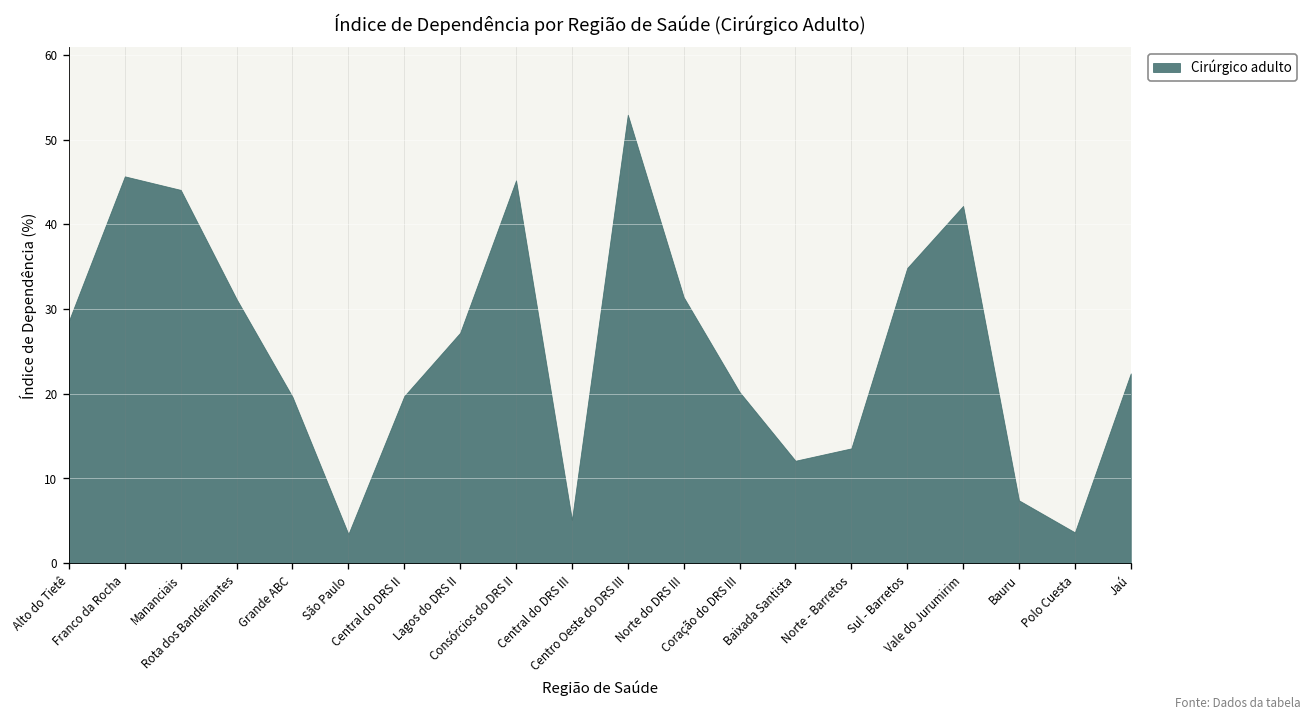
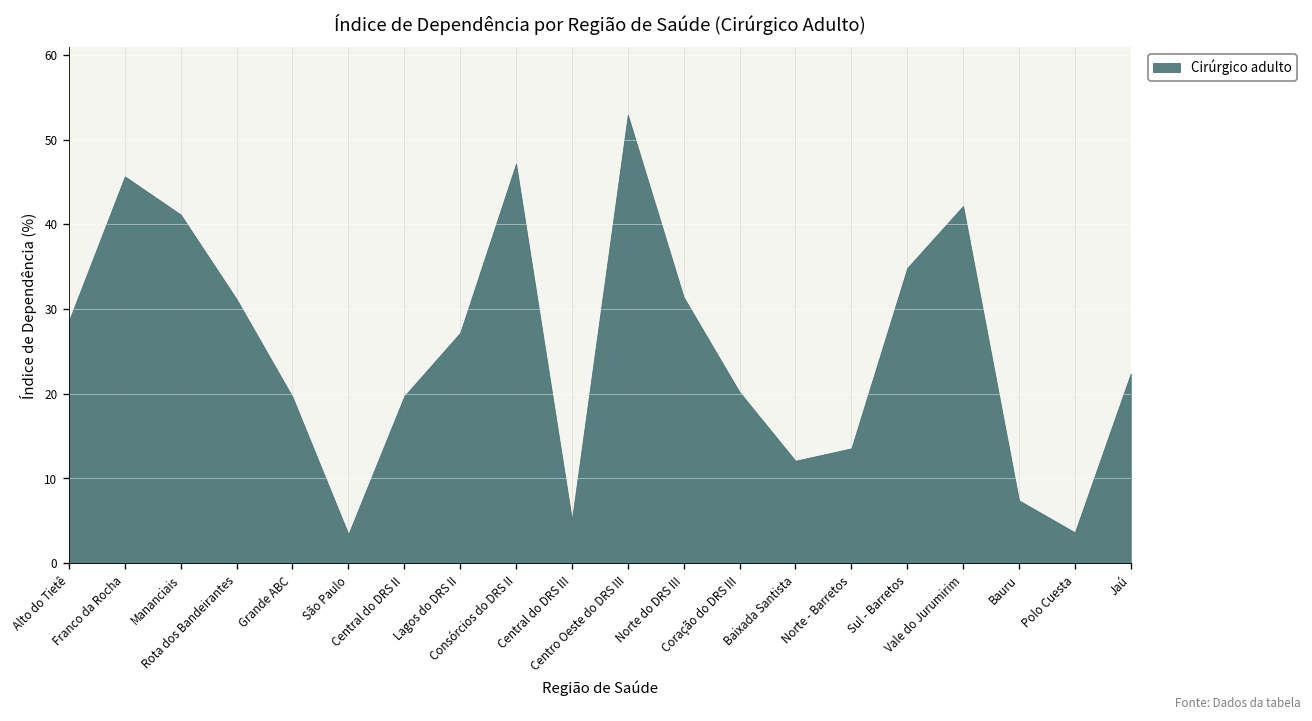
Mananciais: 44 -> 41
Consórcios do DRS II: 45 -> 47
